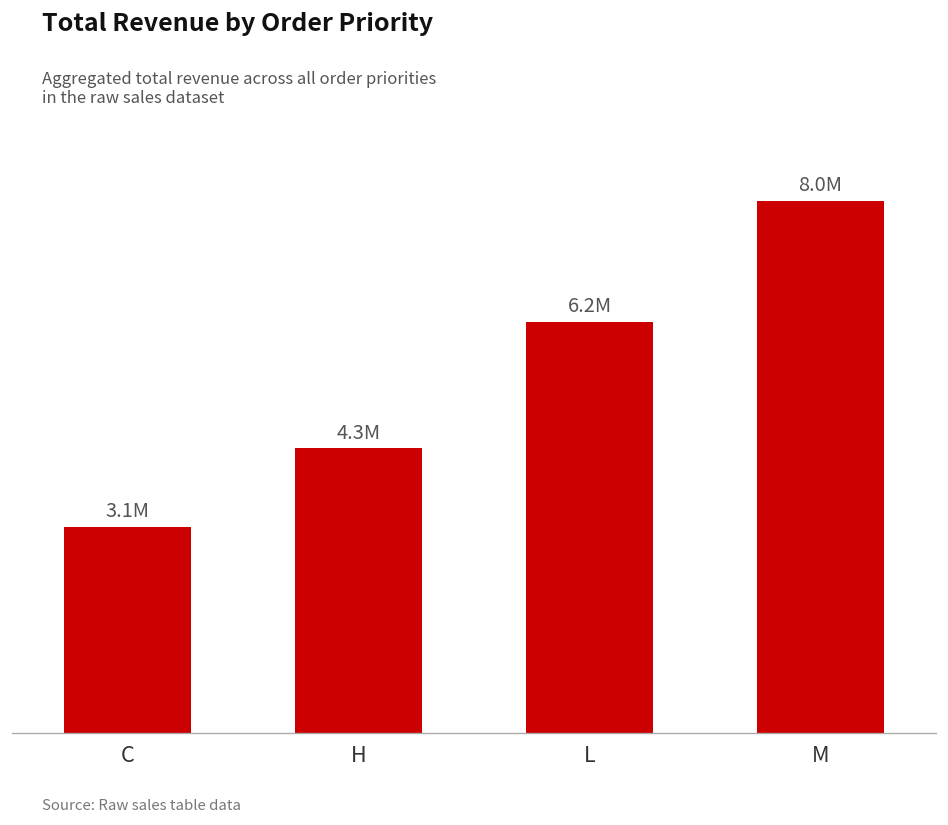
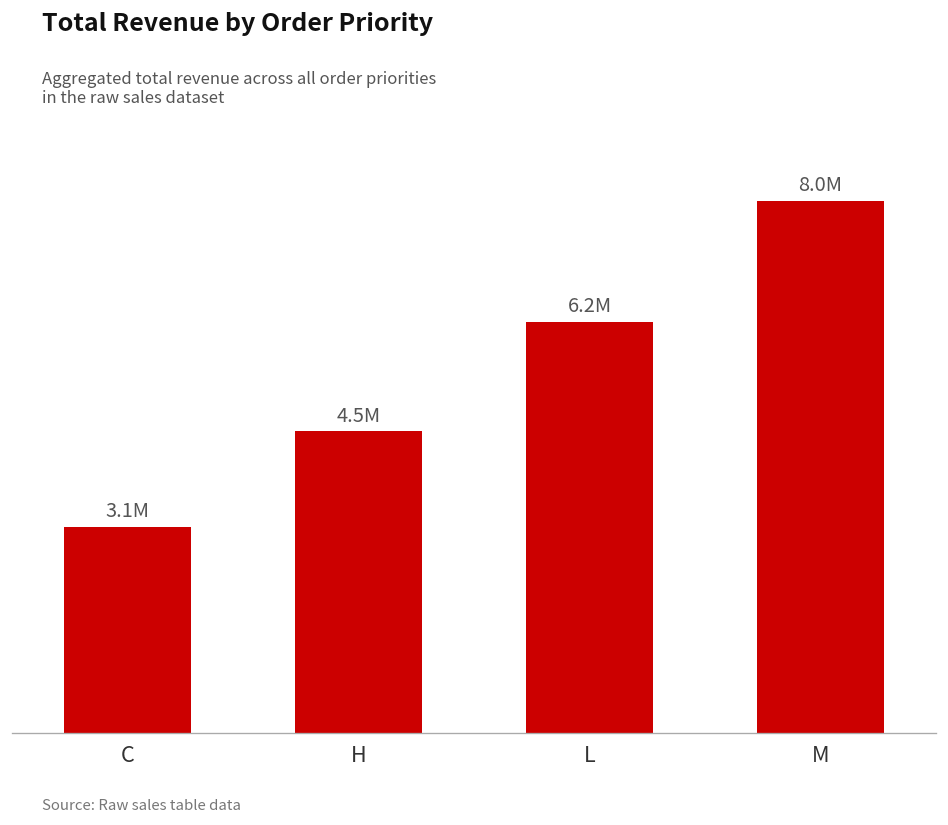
H: 4.3M -> 4.5M
